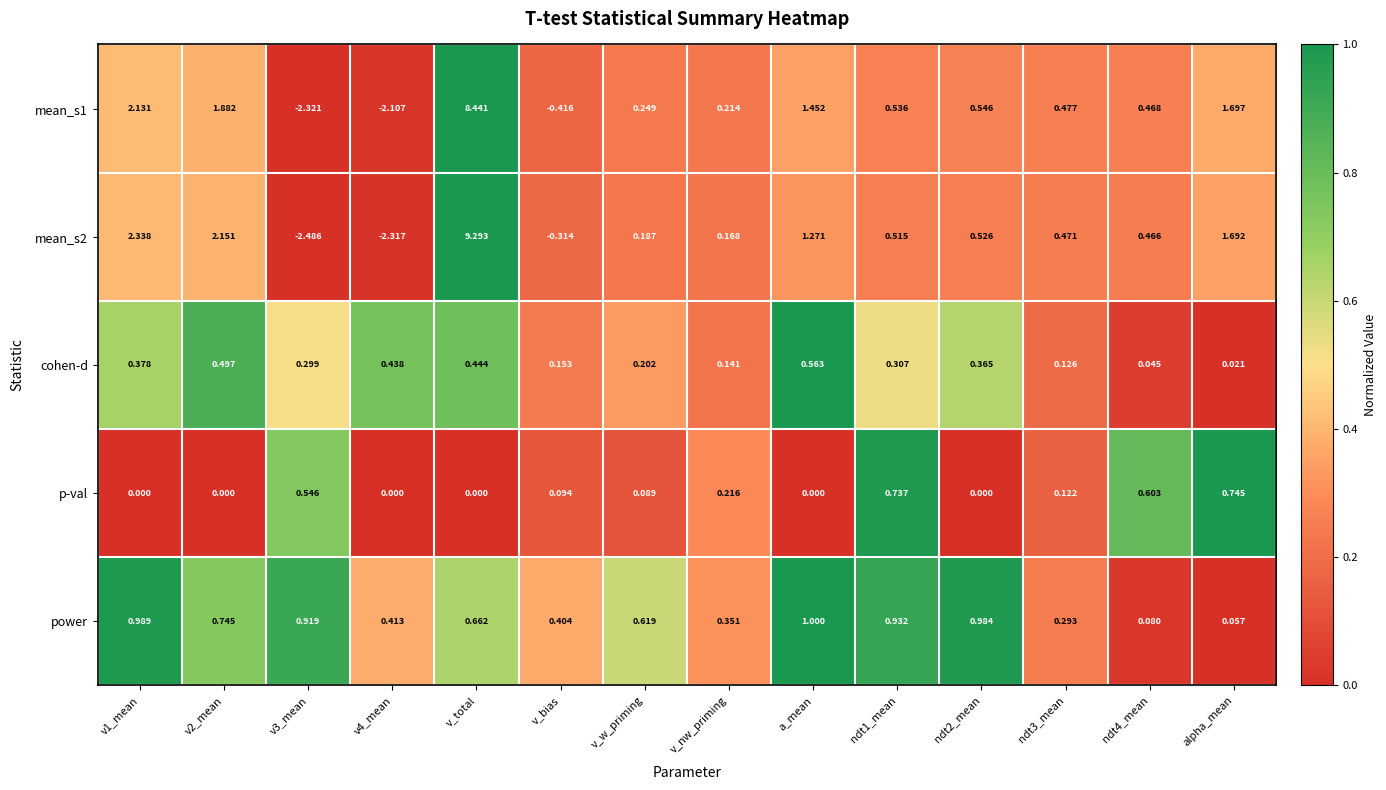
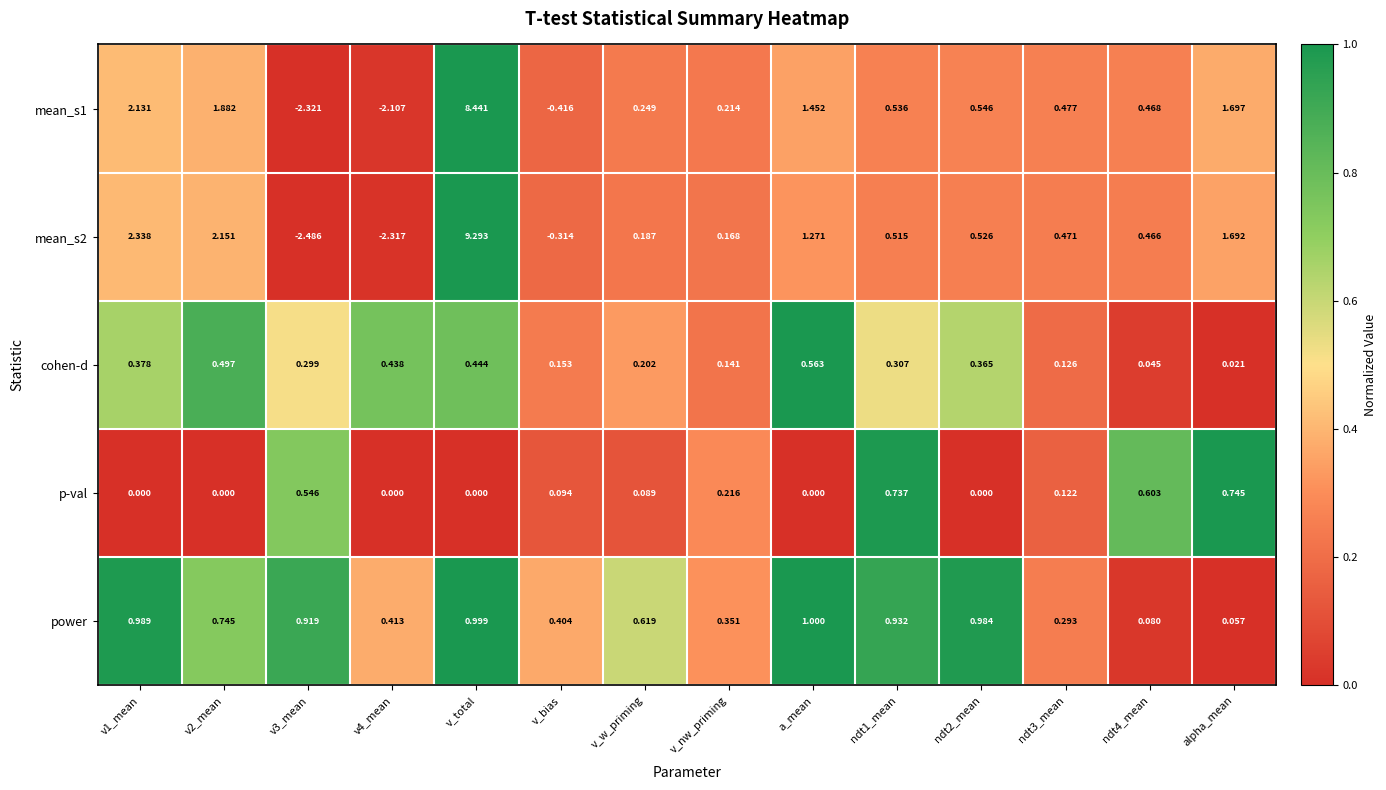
power, v_total: 0.662 -> 0.999
